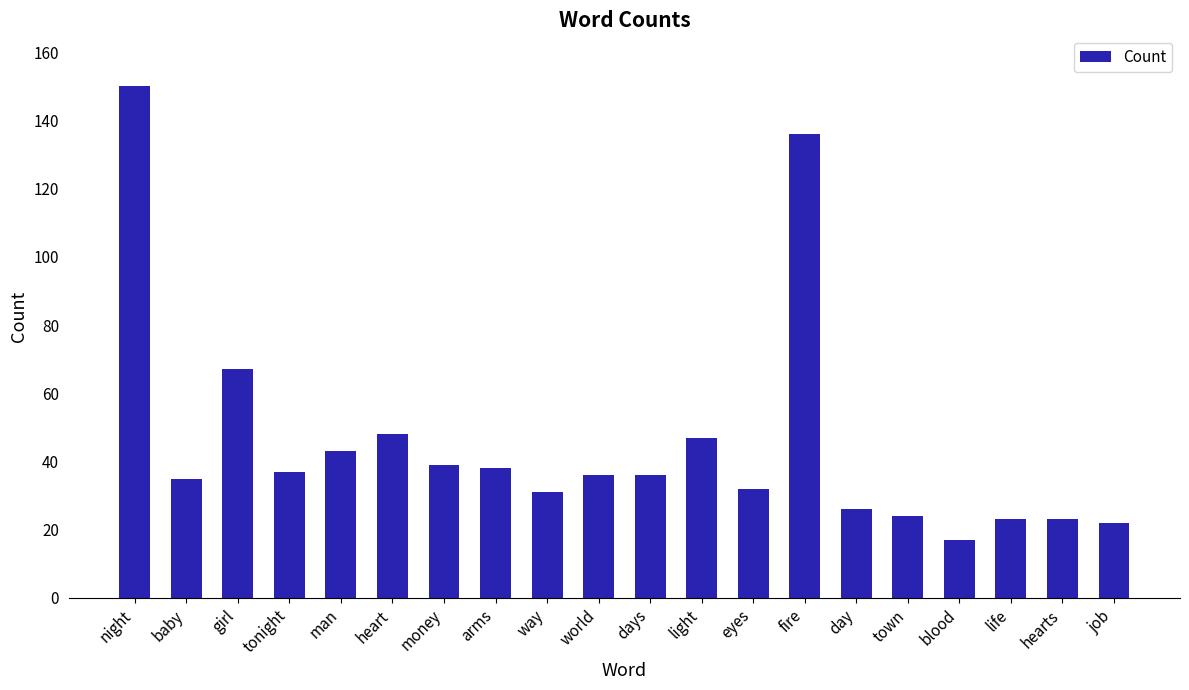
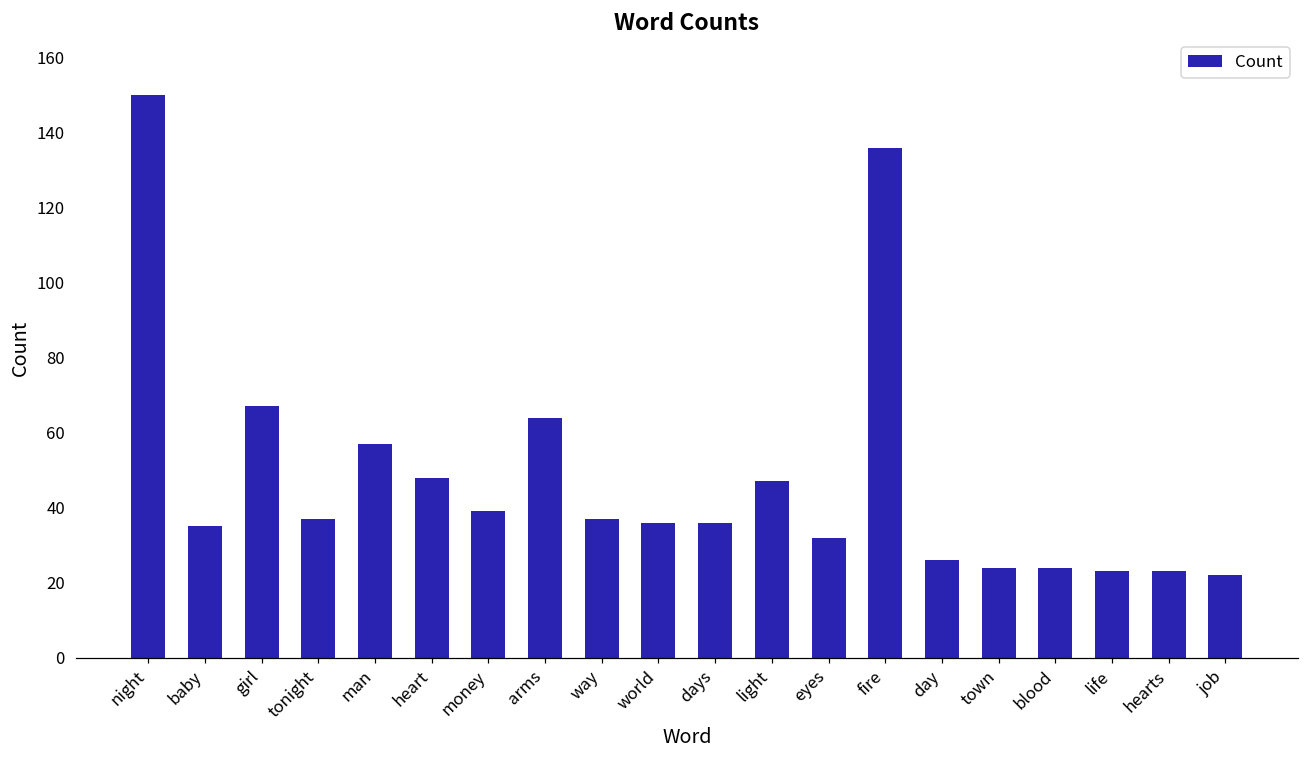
man: 43 -> 57
arms: 38 -> 64
way: 31 -> 37
blood: 17 -> 24
